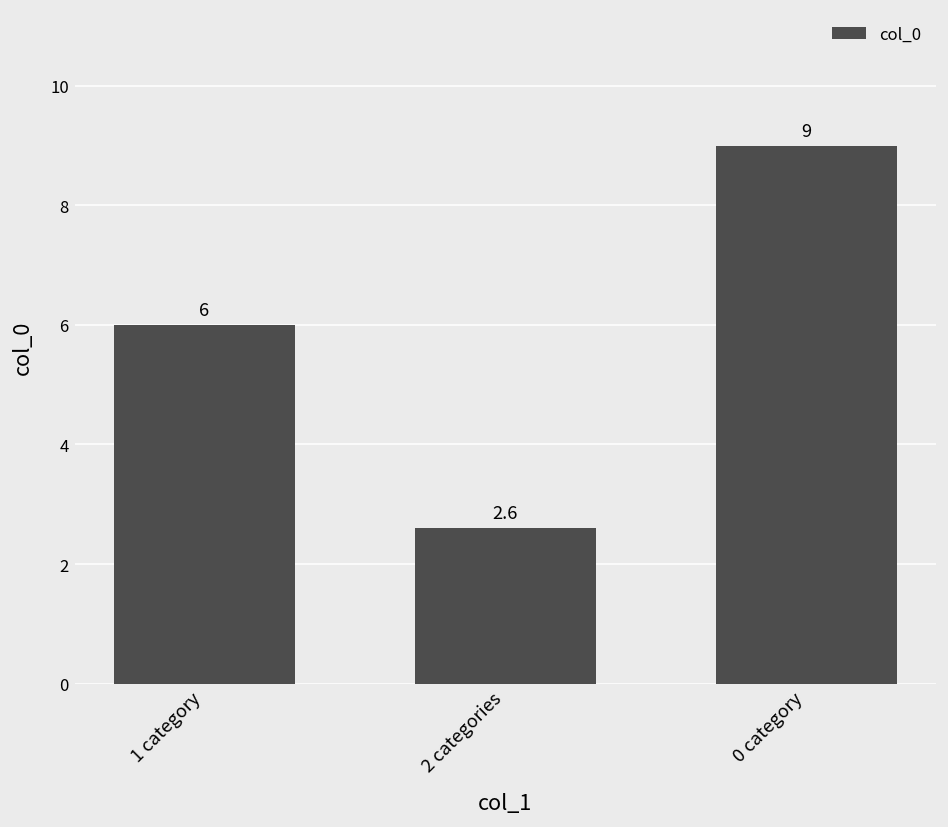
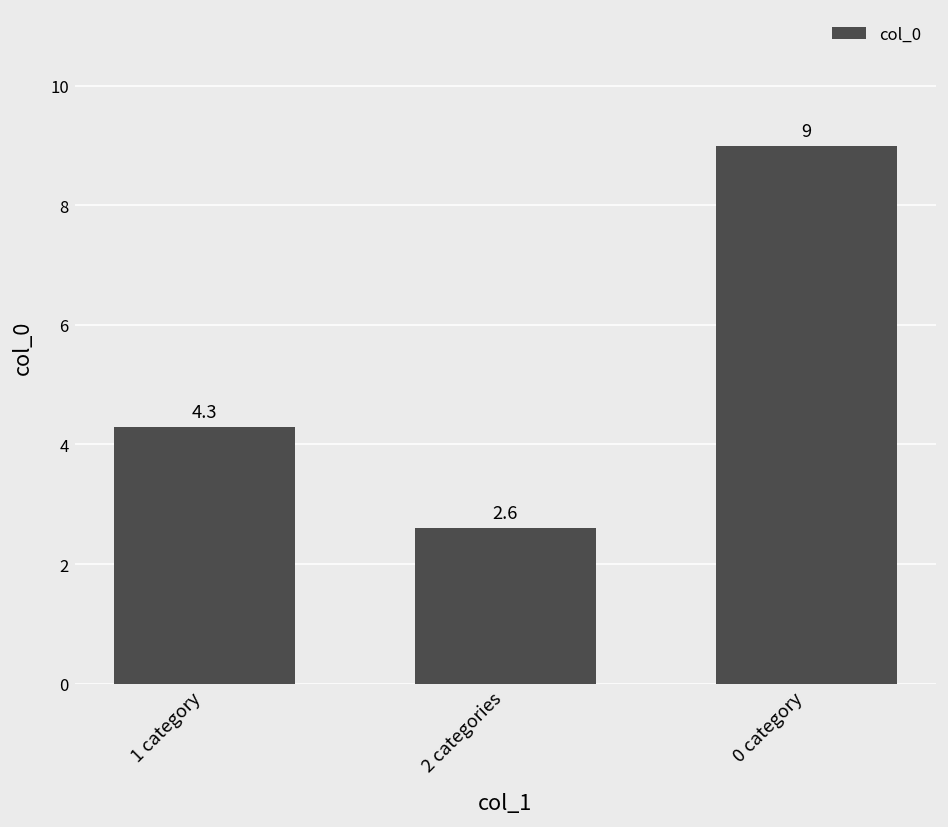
1 category: 6 -> 4.3
